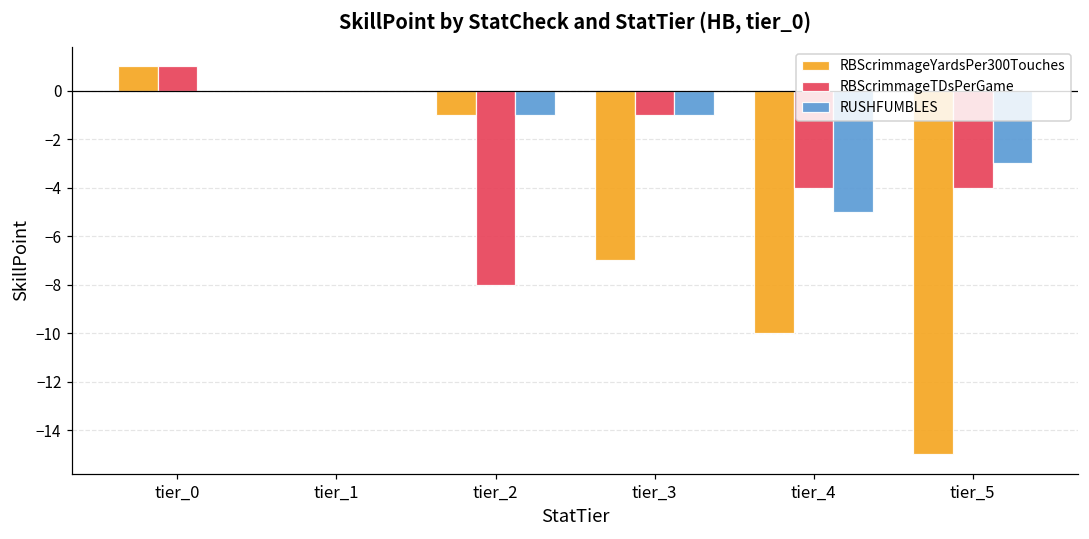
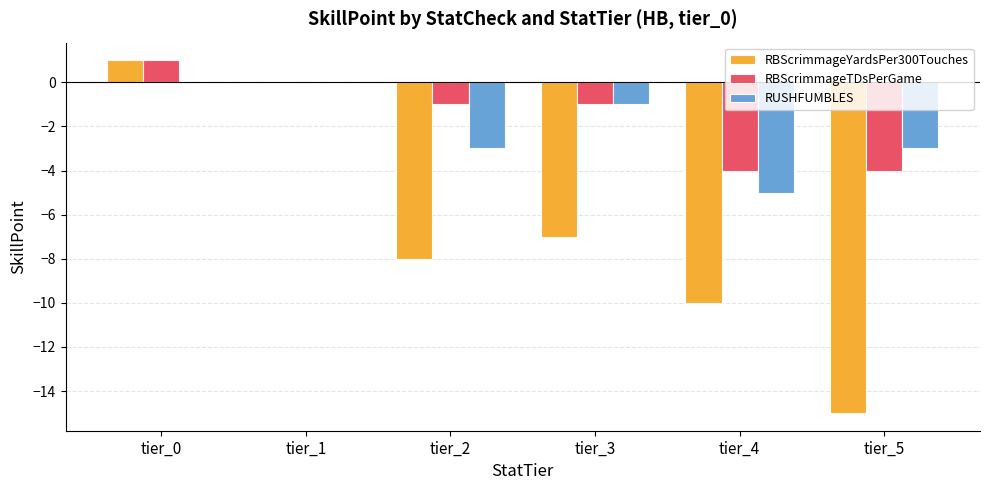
RBScrimmageYardsPer300Touches, tier_2: -1 -> -8
RBScrimmageTDsPerGame, tier_2: -8 -> -1
RUSHFUMBLES, tier_2: -1 -> -3
